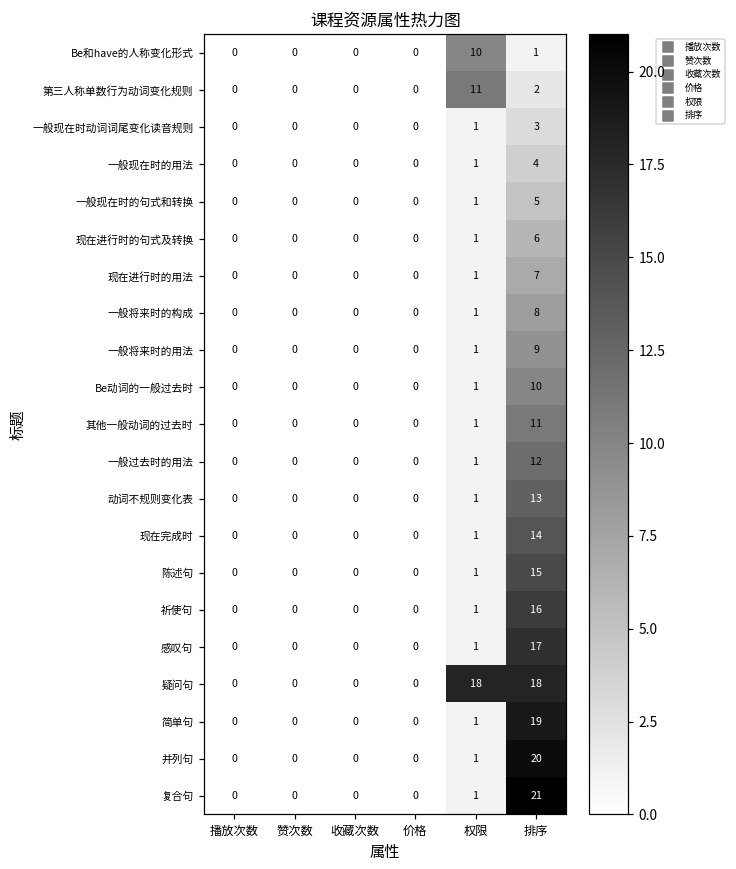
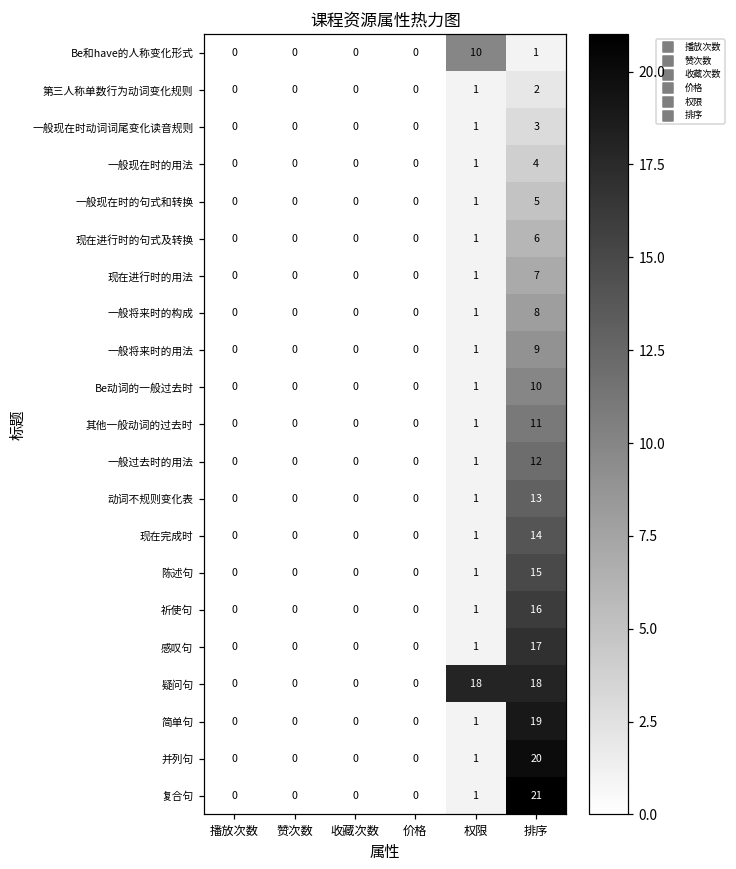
第三人称单数行为动词变化规则, 权限: 11 -> 1
